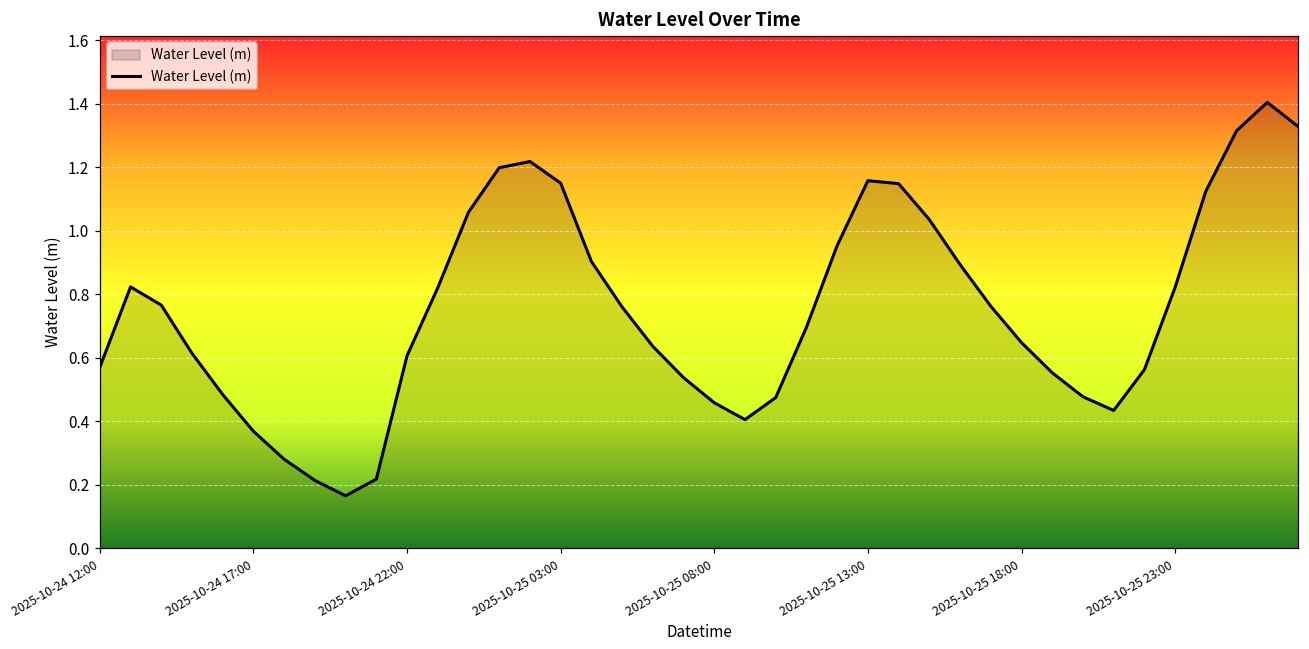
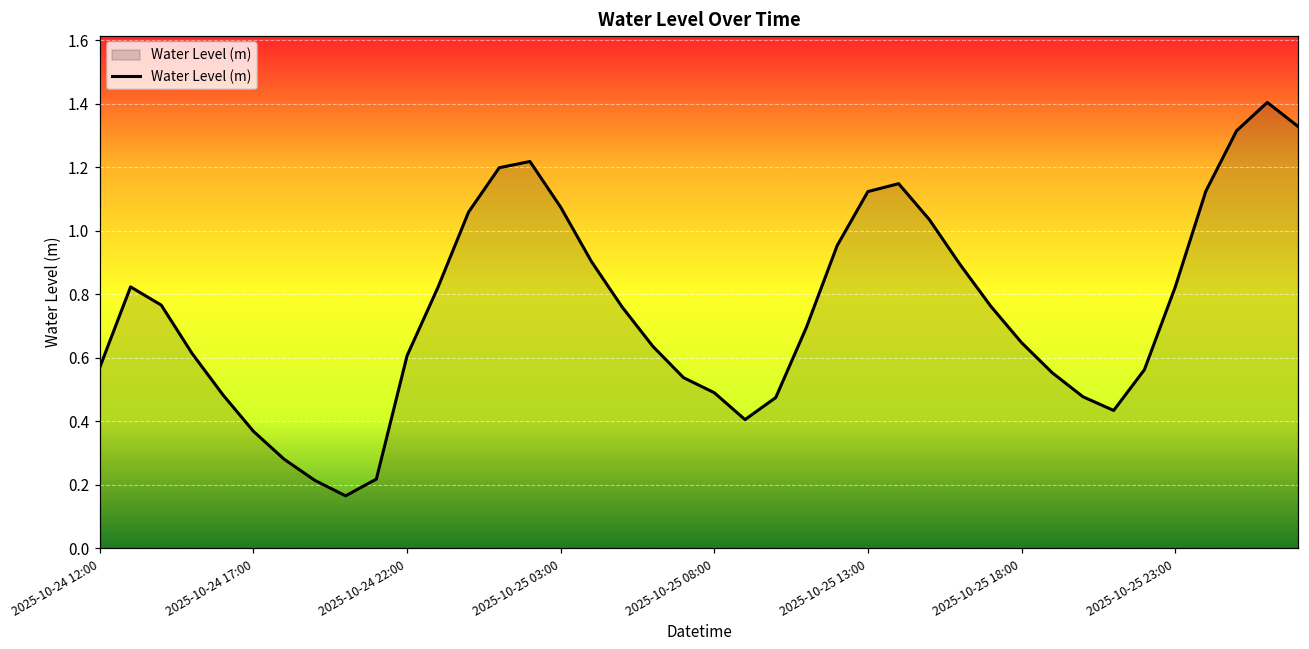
2025-10-25 03:00: 1.15 -> 1.07
2025-10-25 08:00: 0.46 -> 0.49
2025-10-25 13:00: 1.16 -> 1.12
